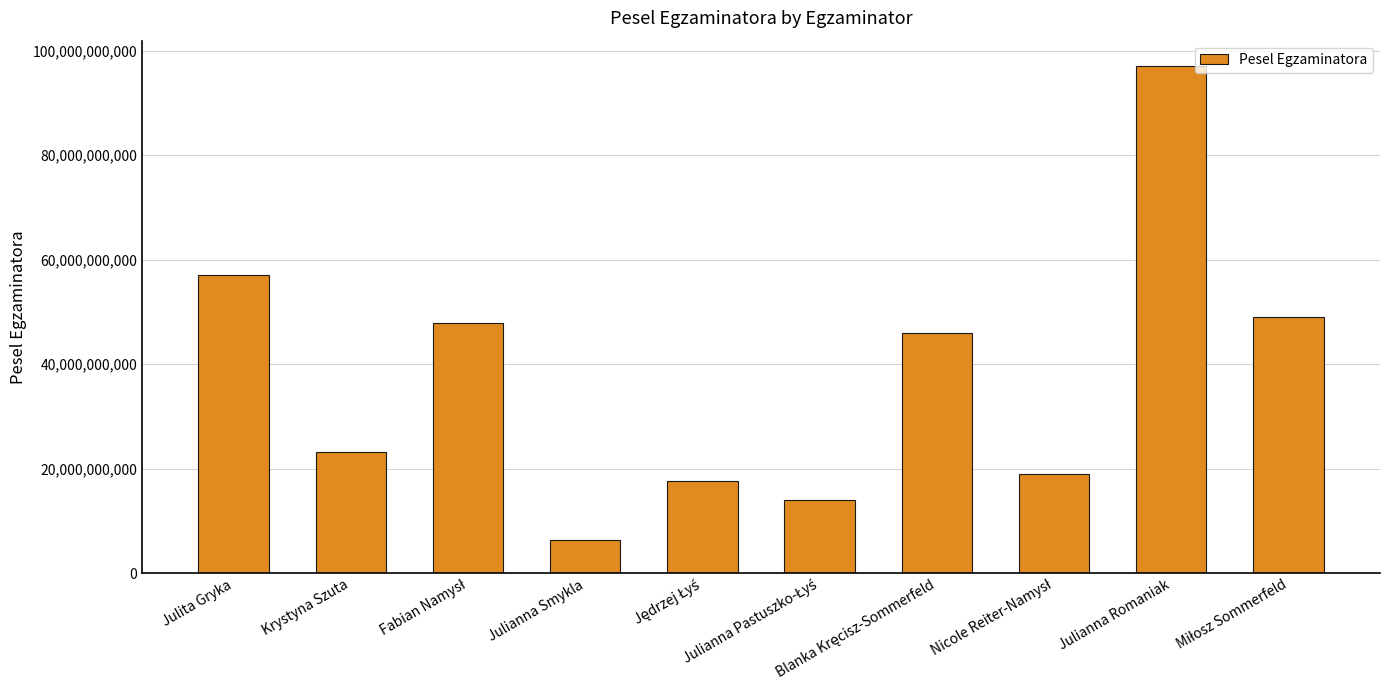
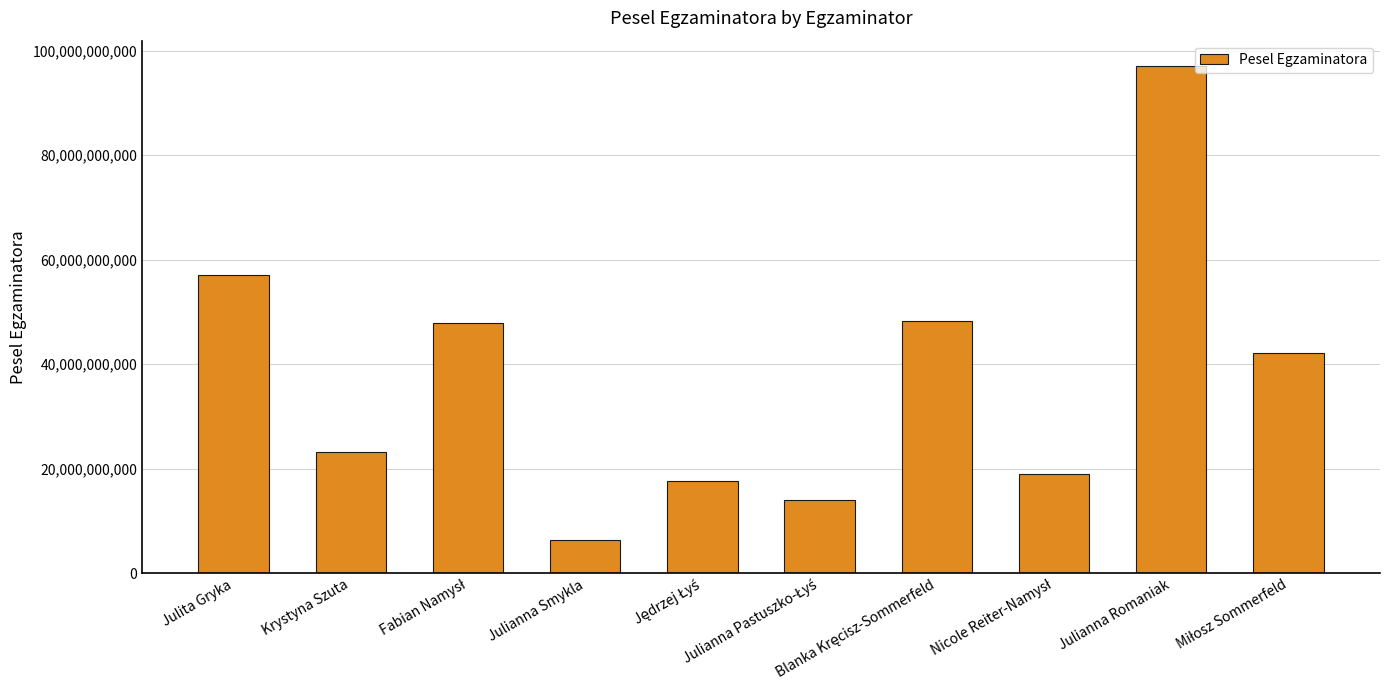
Blanka Kręcisz-Sommerfeld: 46,000,000,000 -> 48,000,000,000
Miłosz Sommerfeld: 49,000,000,000 -> 42,000,000,000
